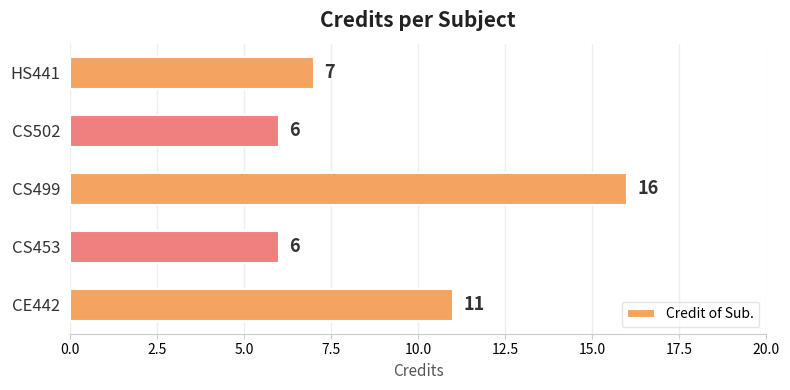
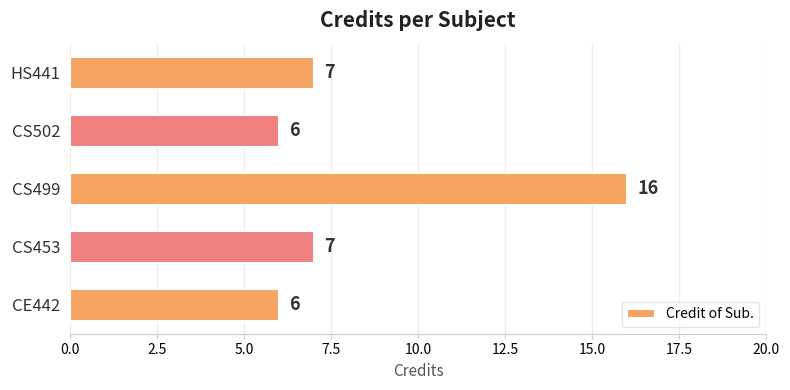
CS453: 6 -> 7
CE442: 11 -> 6
